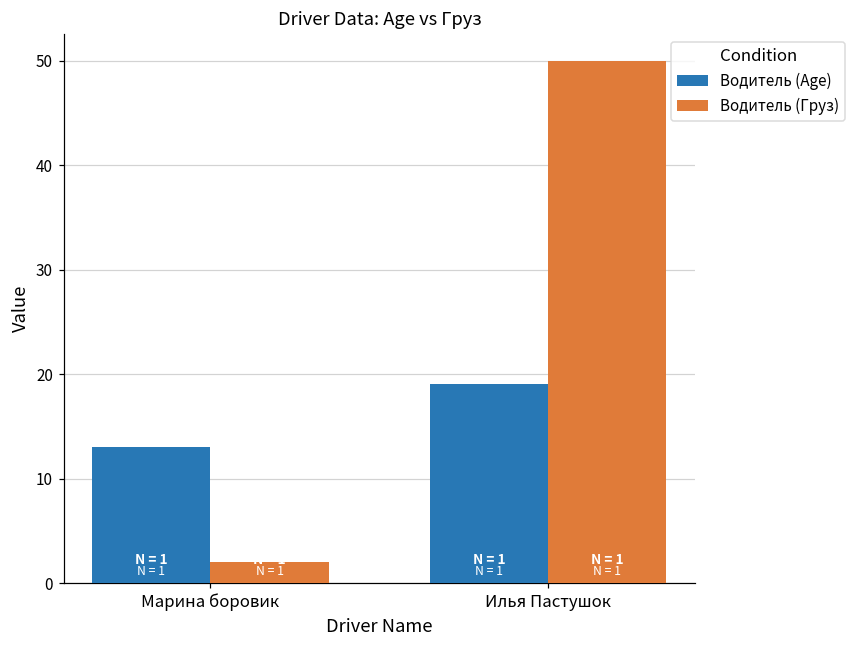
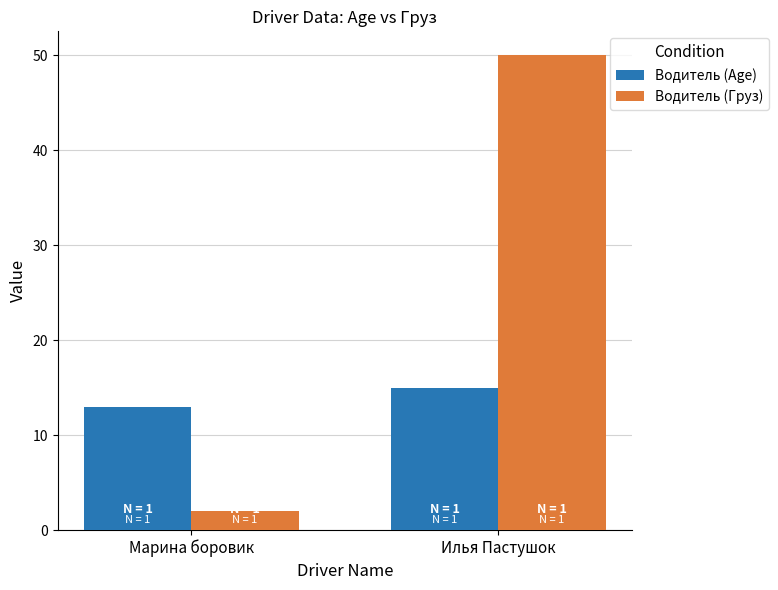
Водитель (Age), Илья Пастушок: 19 -> 15
